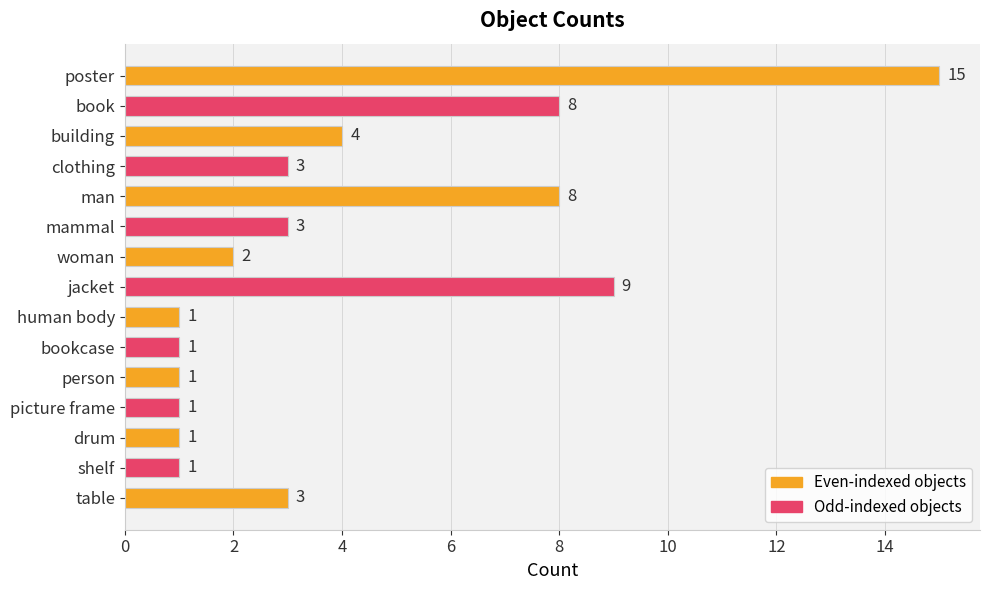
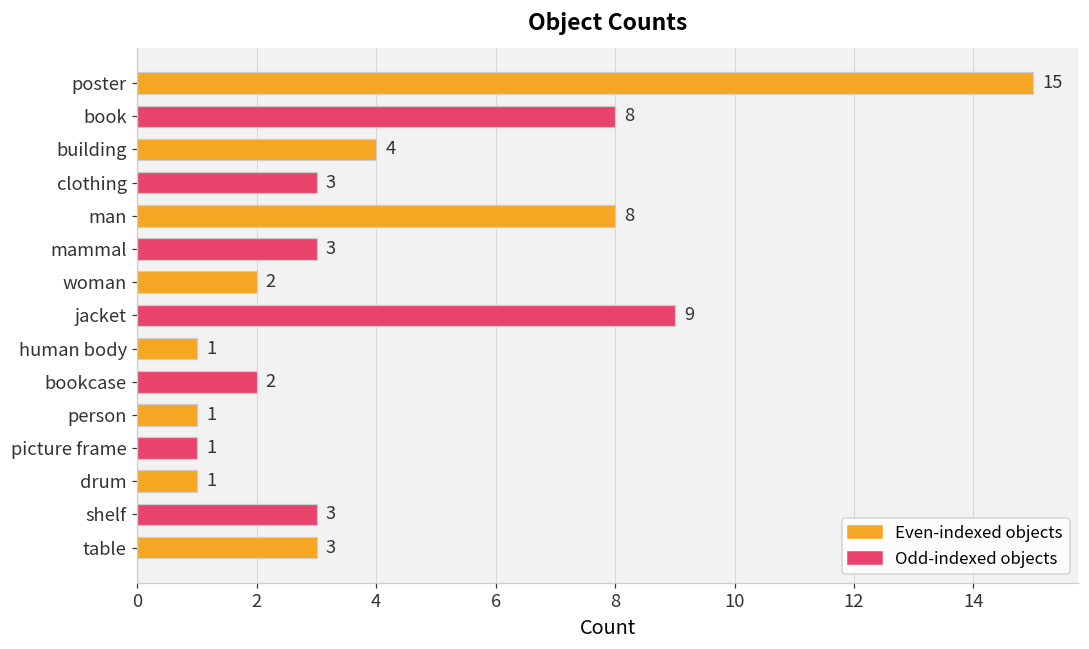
bookcase: 1 -> 2
shelf: 1 -> 3
